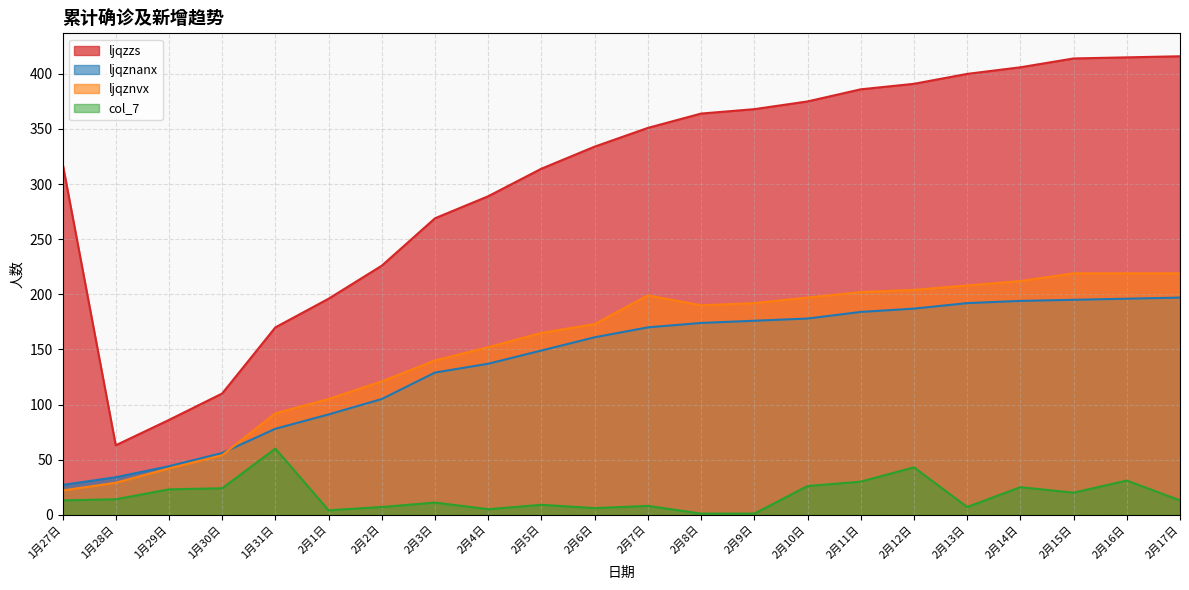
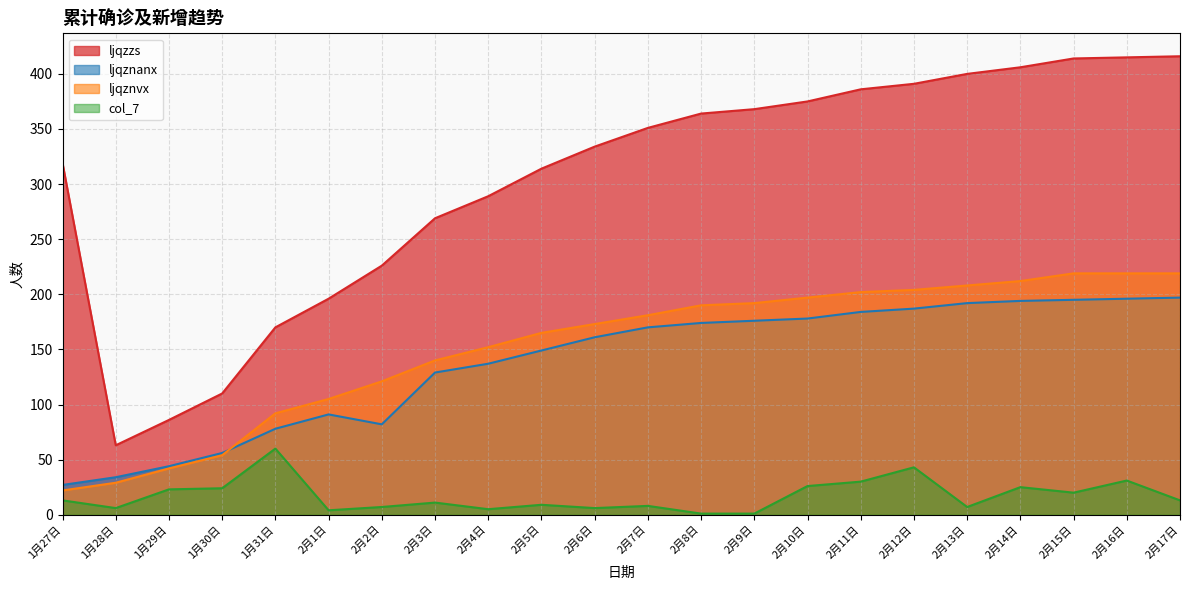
col_7, 1月28日: 14 -> 6
ljqznanx, 2月2日: 105 -> 82
ljqznvx, 2月7日: 199 -> 181
